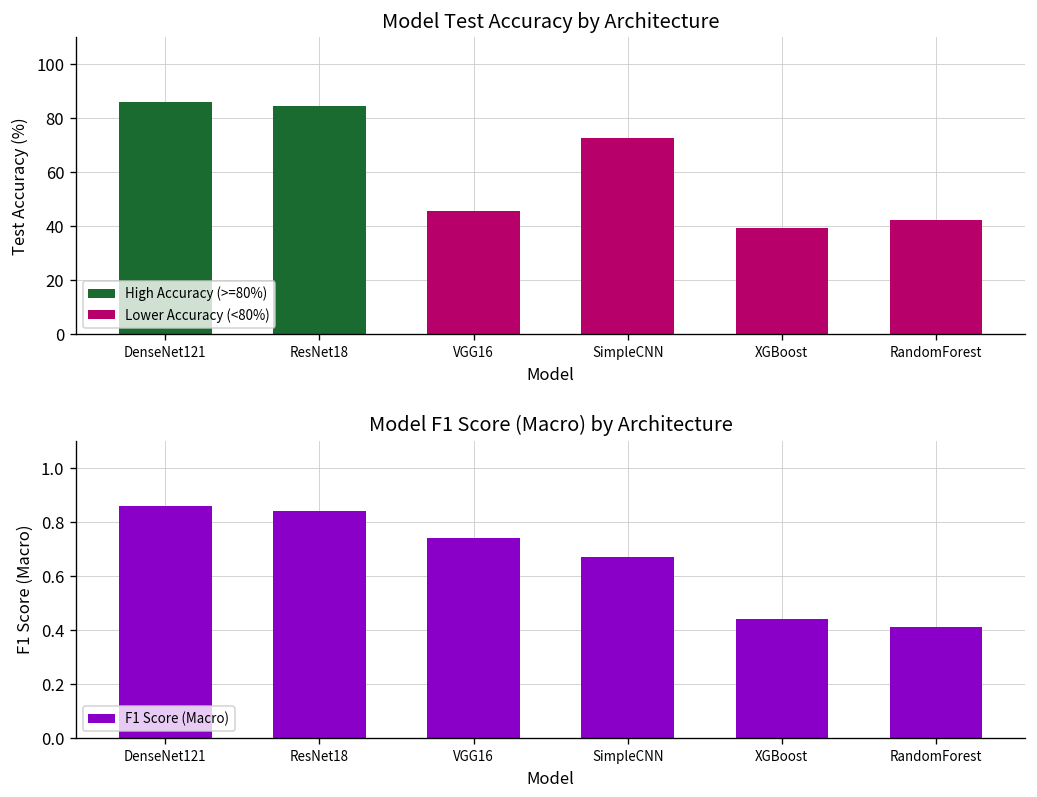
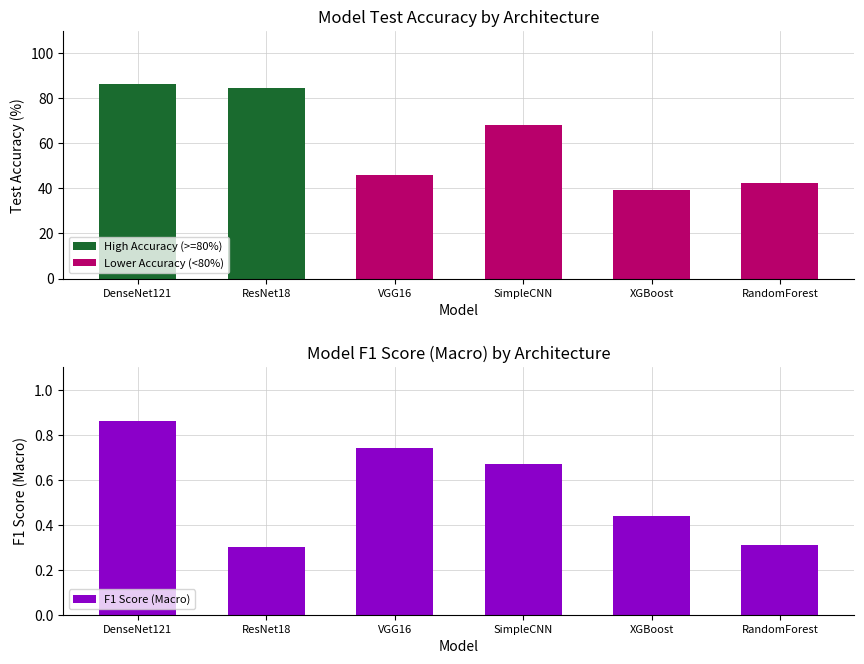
Model Test Accuracy by Architecture, SimpleCNN: 73 -> 68
Model F1 Score (Macro) by Architecture, ResNet18: 0.84 -> 0.30
Model F1 Score (Macro) by Architecture, RandomForest: 0.41 -> 0.31
